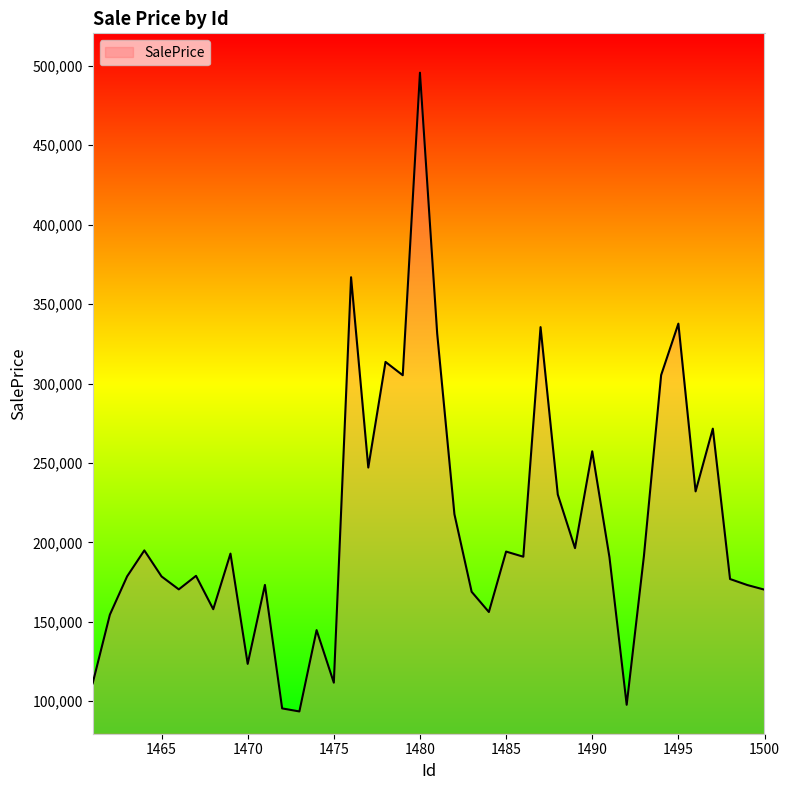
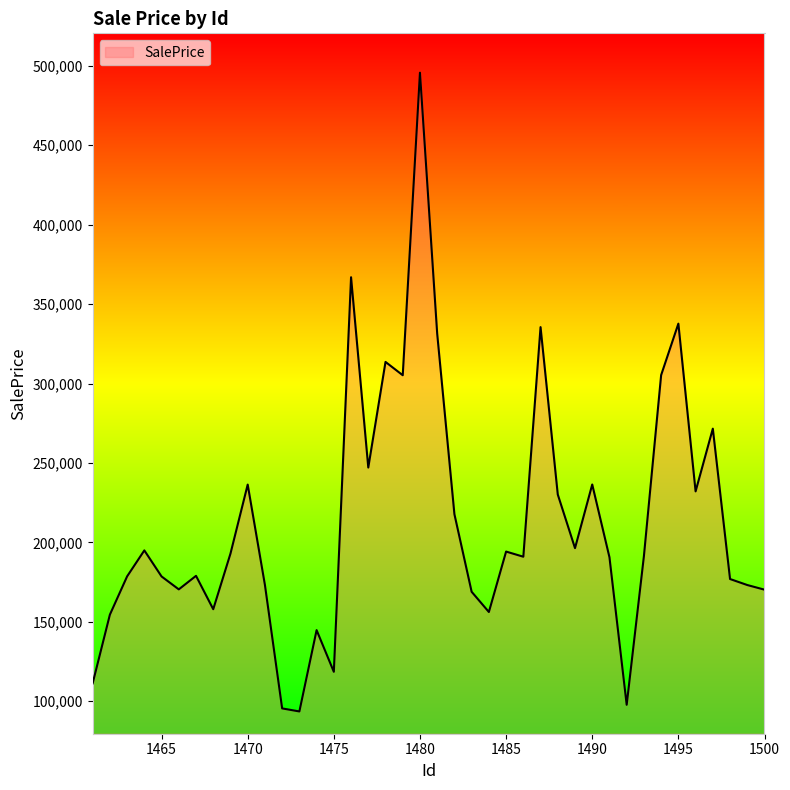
1470: 123,000 -> 236,000
1475: 112,000 -> 118,000
1490: 257,000 -> 236,000
